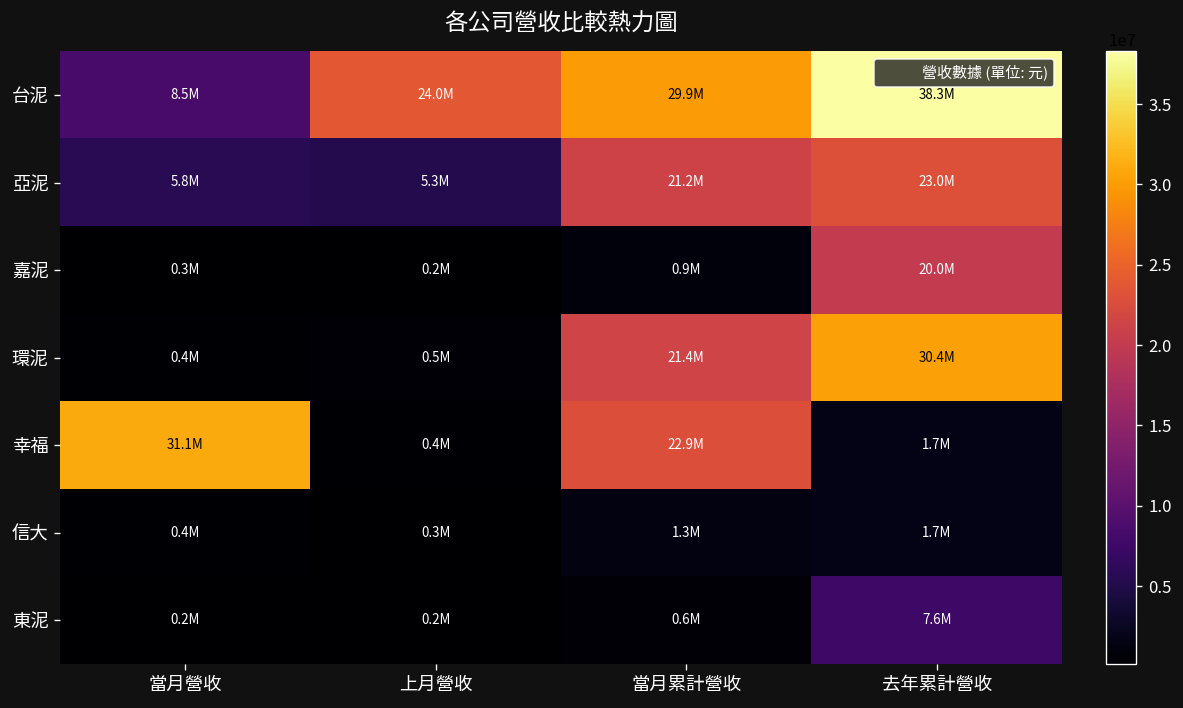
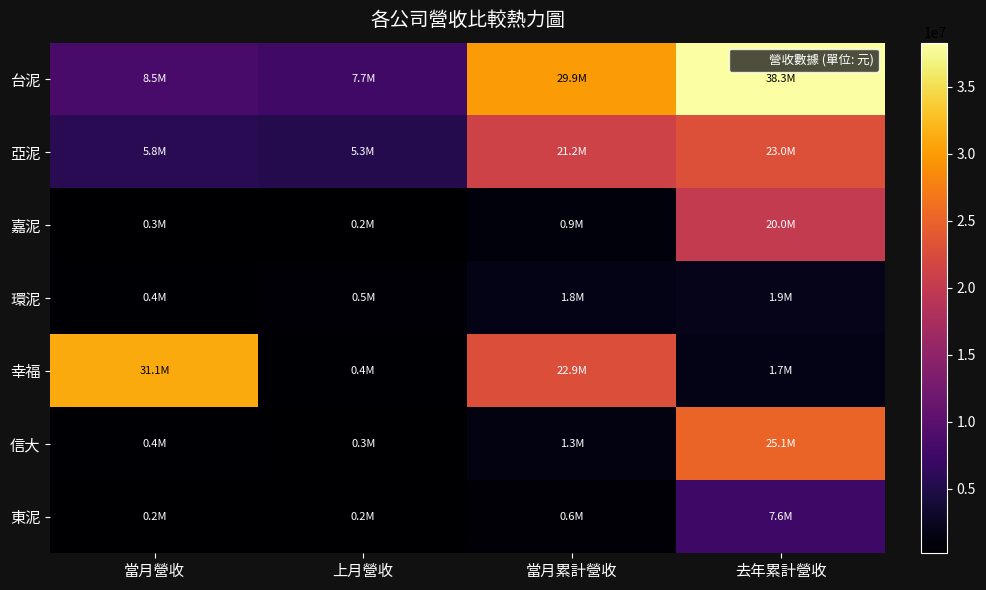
台泥, 上月營收: 24.0M -> 7.7M
環泥, 當月累計營收: 21.4M -> 1.8M
環泥, 去年累計營收: 30.4M -> 1.9M
信大, 去年累計營收: 1.7M -> 25.1M
